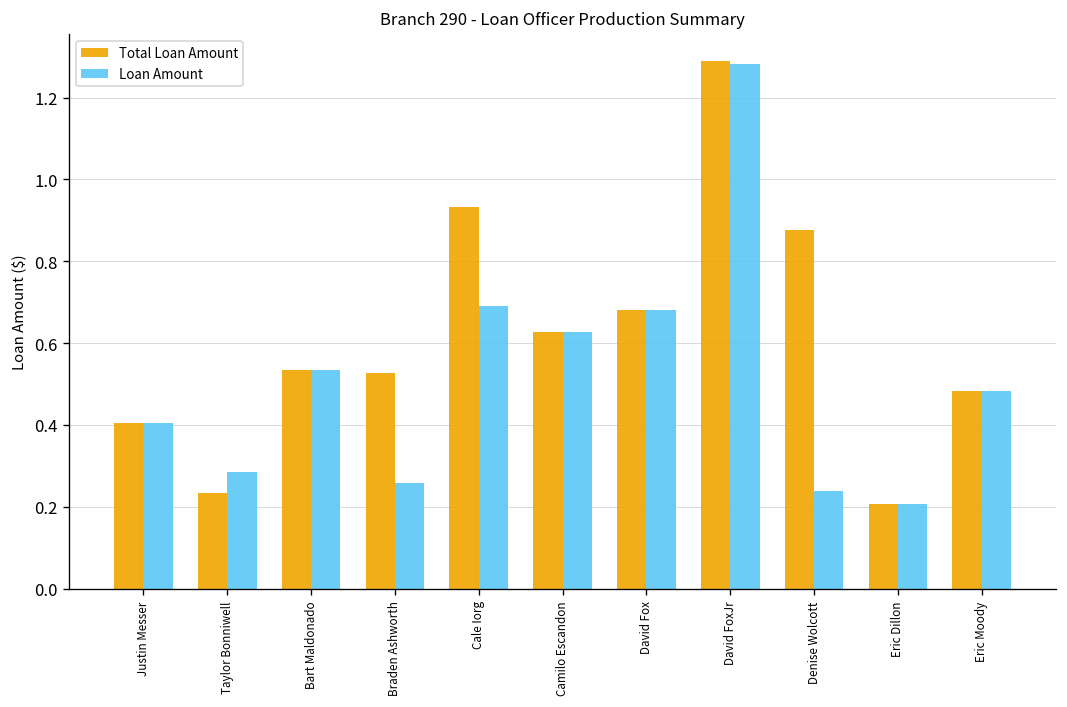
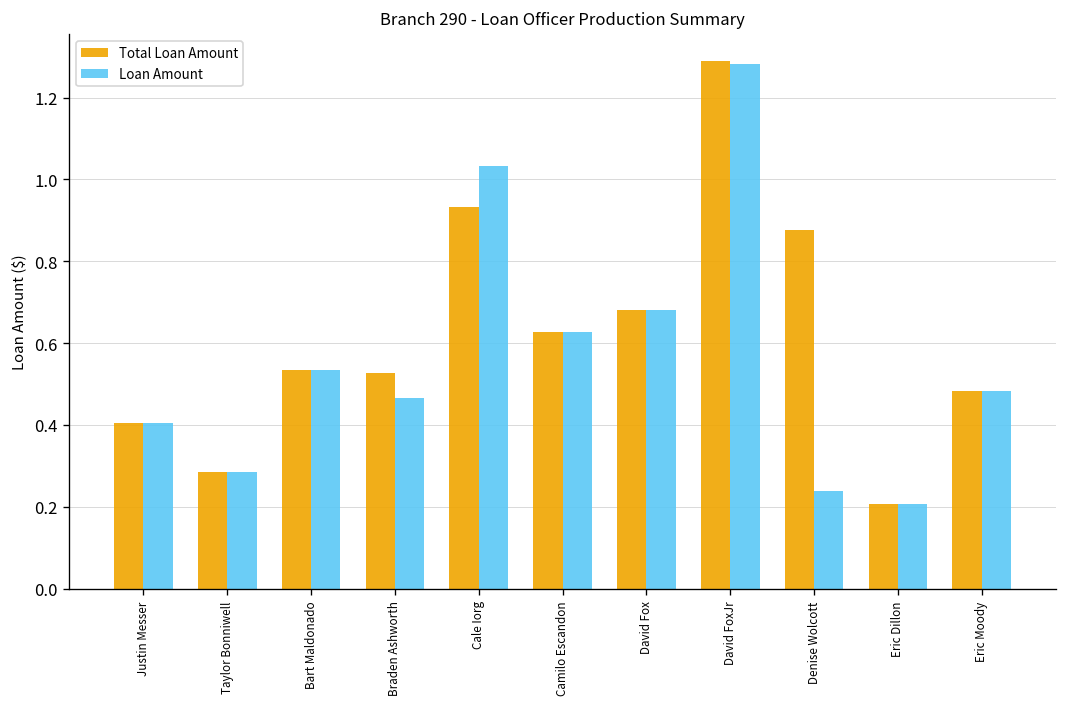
Total Loan Amount, Taylor Bonniwell: 0.23 -> 0.28
Loan Amount, Braden Ashworth: 0.26 -> 0.47
Loan Amount, Cale Iorg: 0.69 -> 1.03
